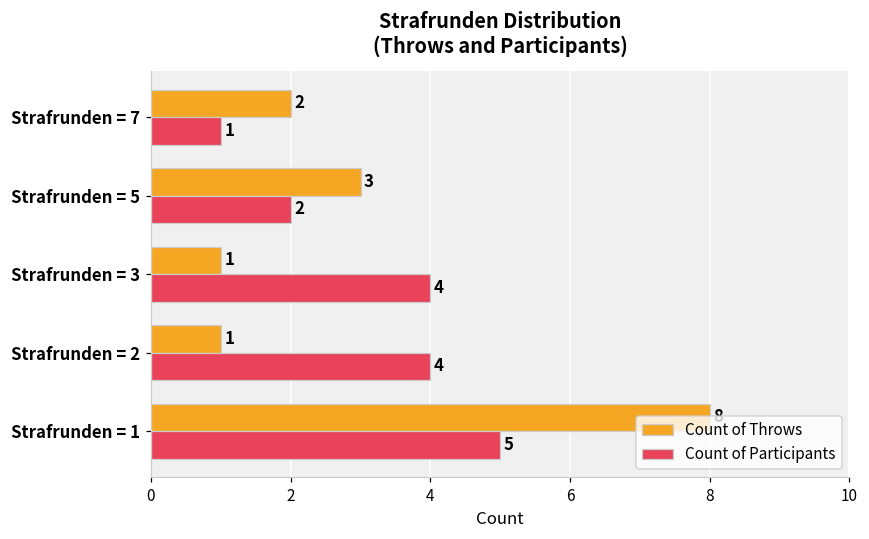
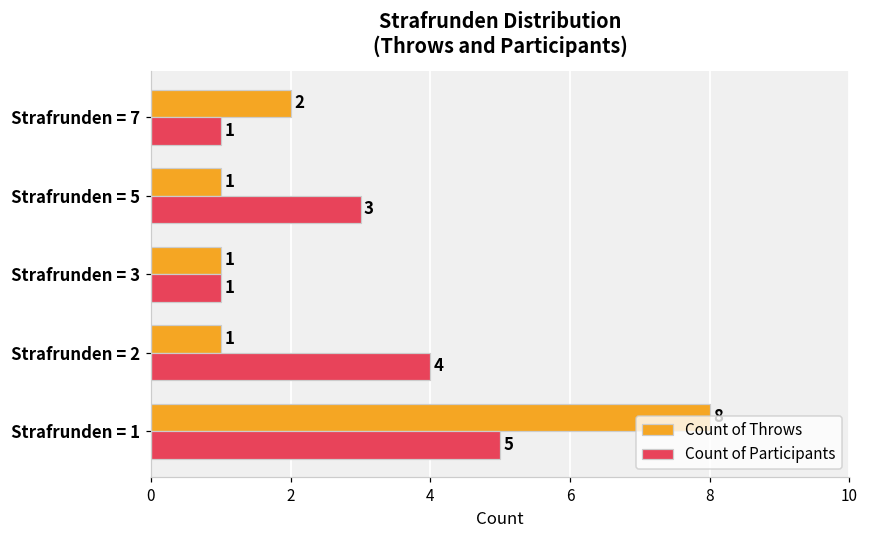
Count of Throws, Strafrunden = 5: 3 -> 1
Count of Participants, Strafrunden = 5: 2 -> 3
Count of Participants, Strafrunden = 3: 4 -> 1
